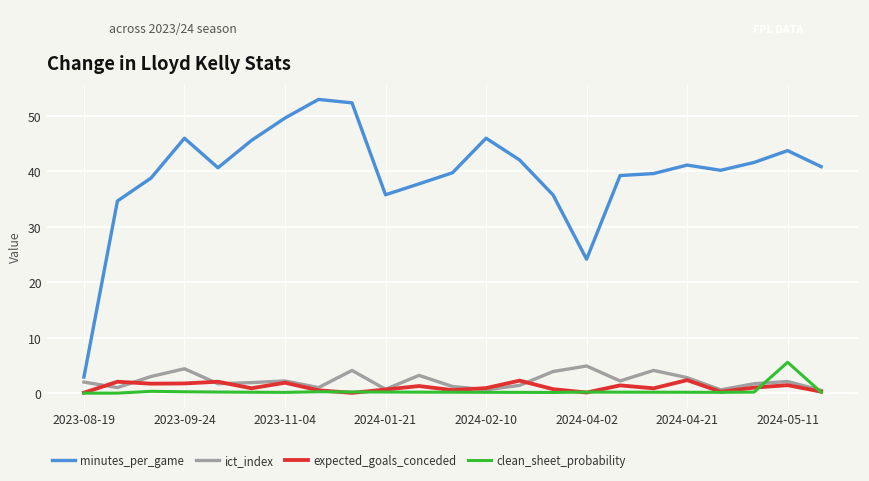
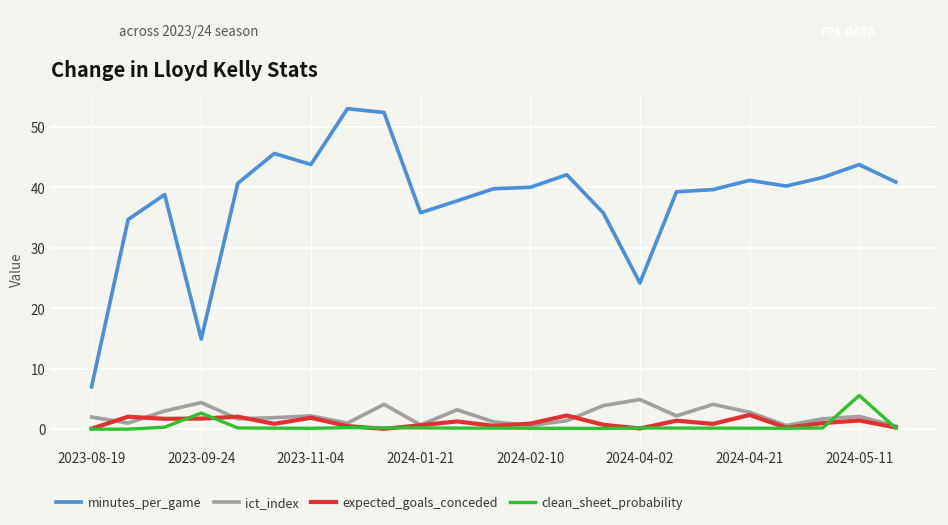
minutes_per_game, 2023-08-19: 3 -> 7
minutes_per_game, 2023-09-24: 46 -> 15
clean_sheet_probability, 2023-09-24: 0 -> 3
minutes_per_game, 2023-11-04: 50 -> 44
minutes_per_game, 2024-02-10: 46 -> 40
